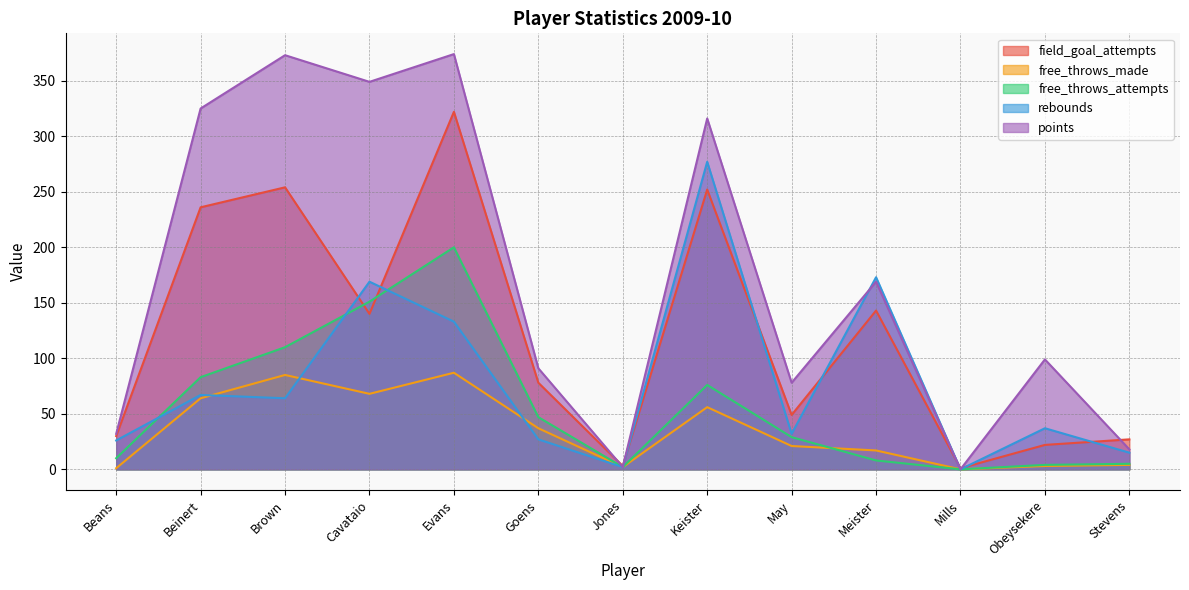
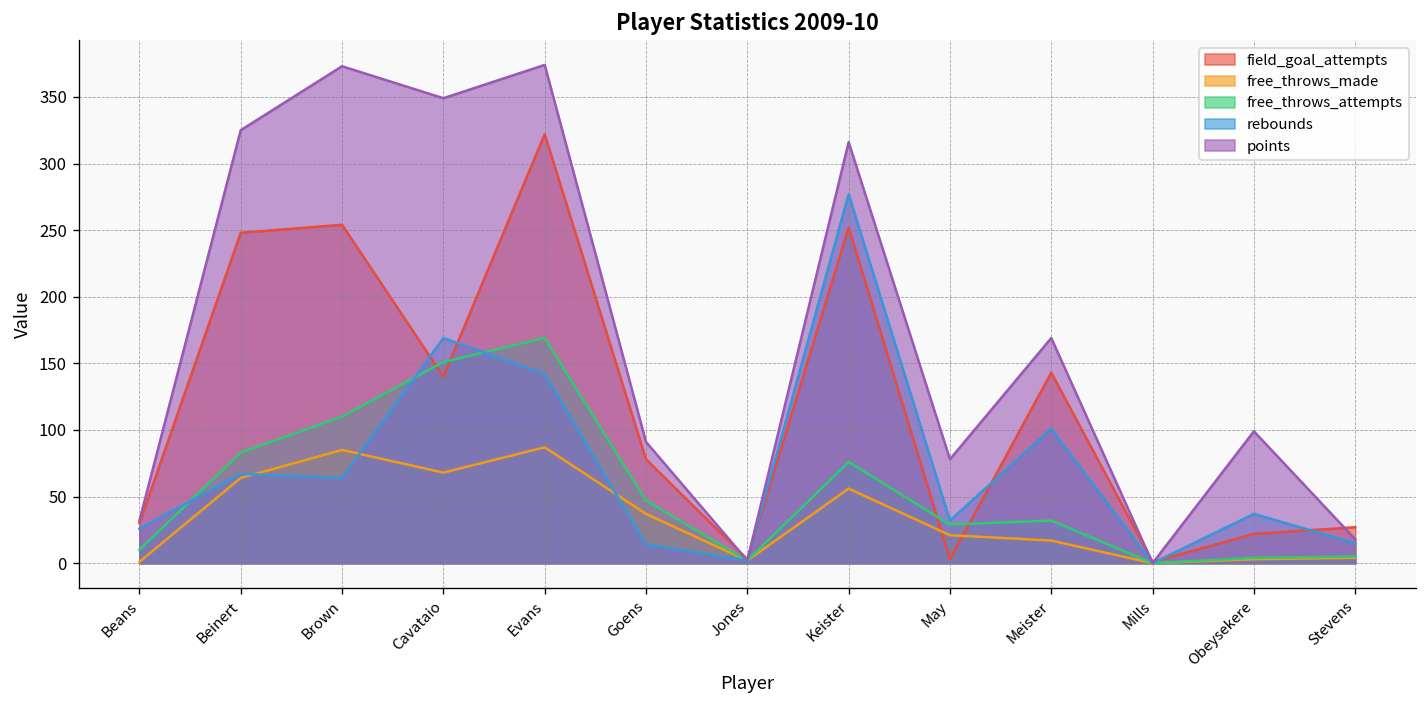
field_goal_attempts, Beinert: 236 -> 248
free_throws_attempts, Evans: 200 -> 169
rebounds, Evans: 133 -> 142
rebounds, Goens: 27 -> 14
field_goal_attempts, May: 49 -> 3
free_throws_attempts, Meister: 8 -> 32
rebounds, Meister: 173 -> 101
